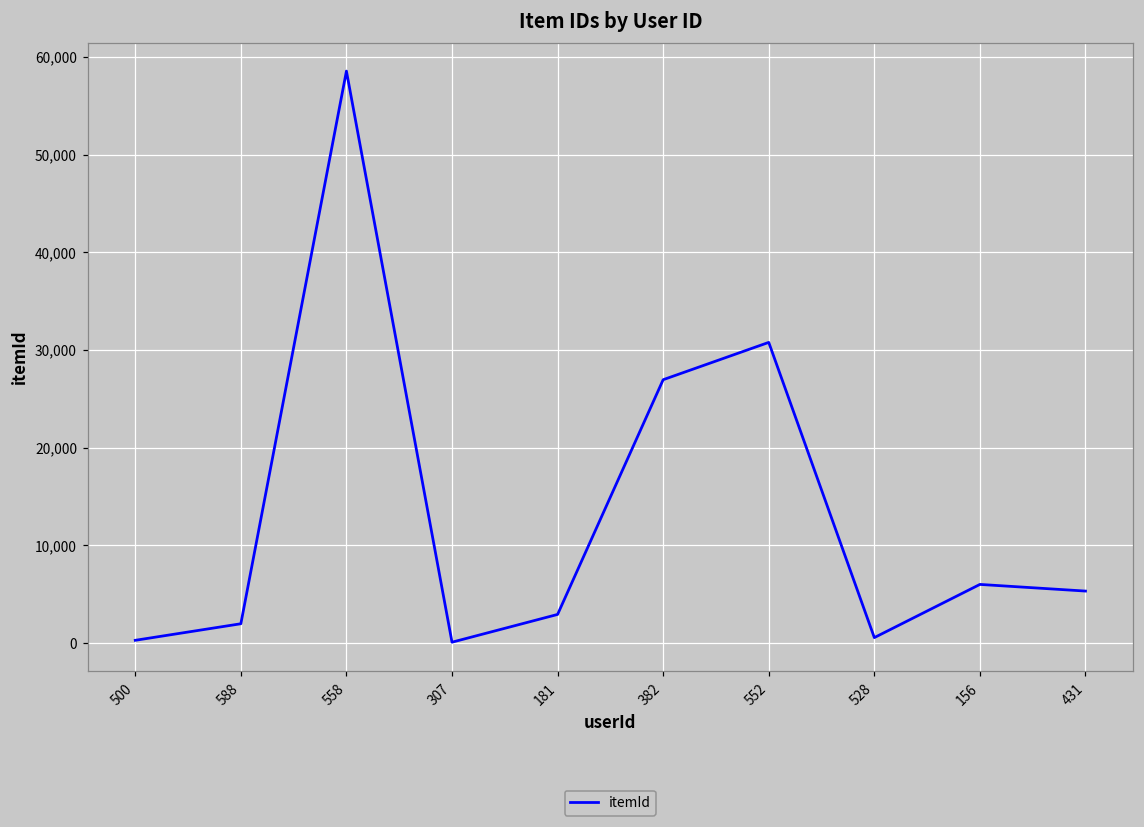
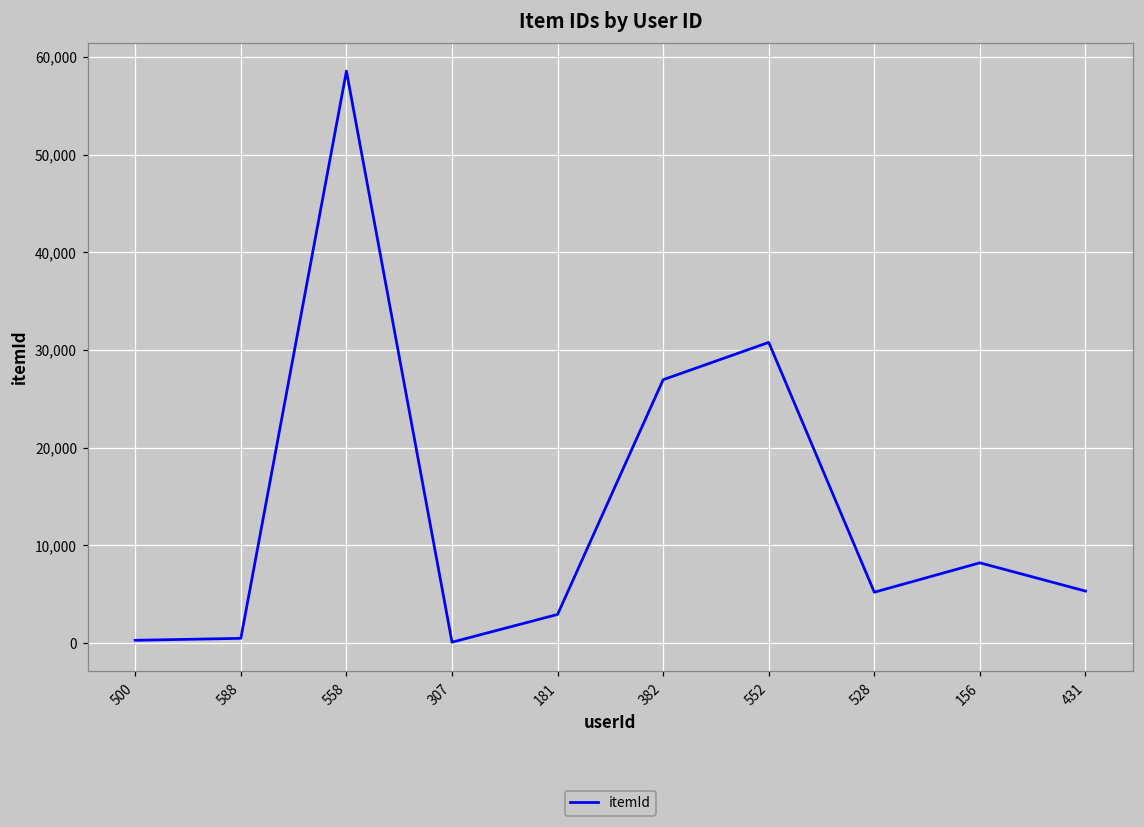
588: 2,000 -> 0
528: 1,000 -> 5,000
156: 6,000 -> 8,000
